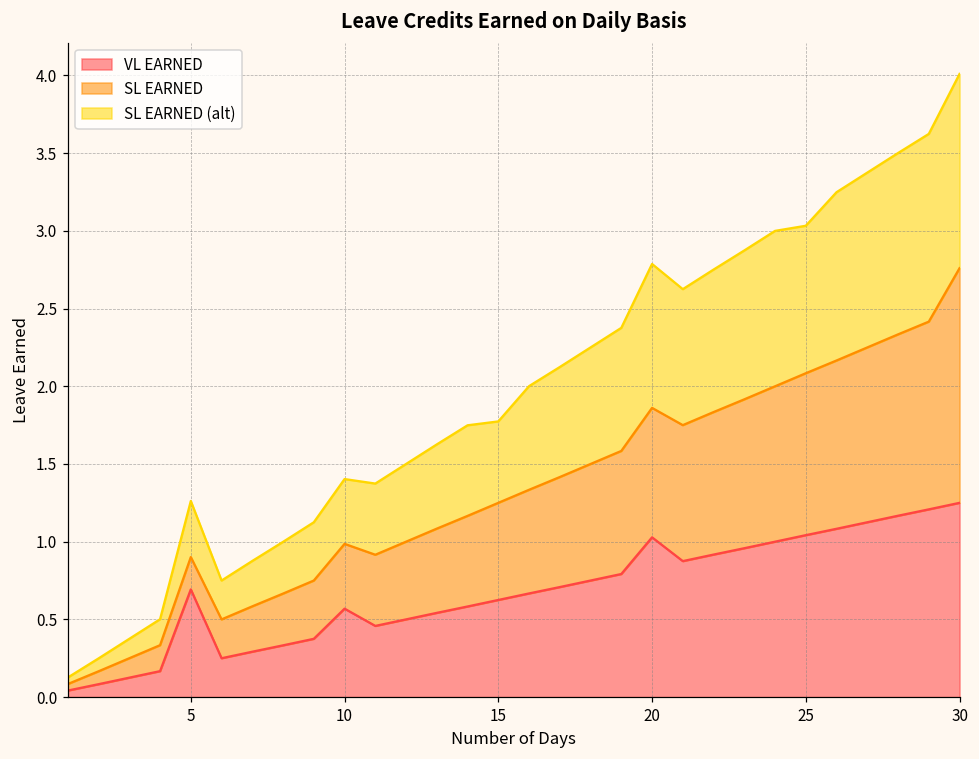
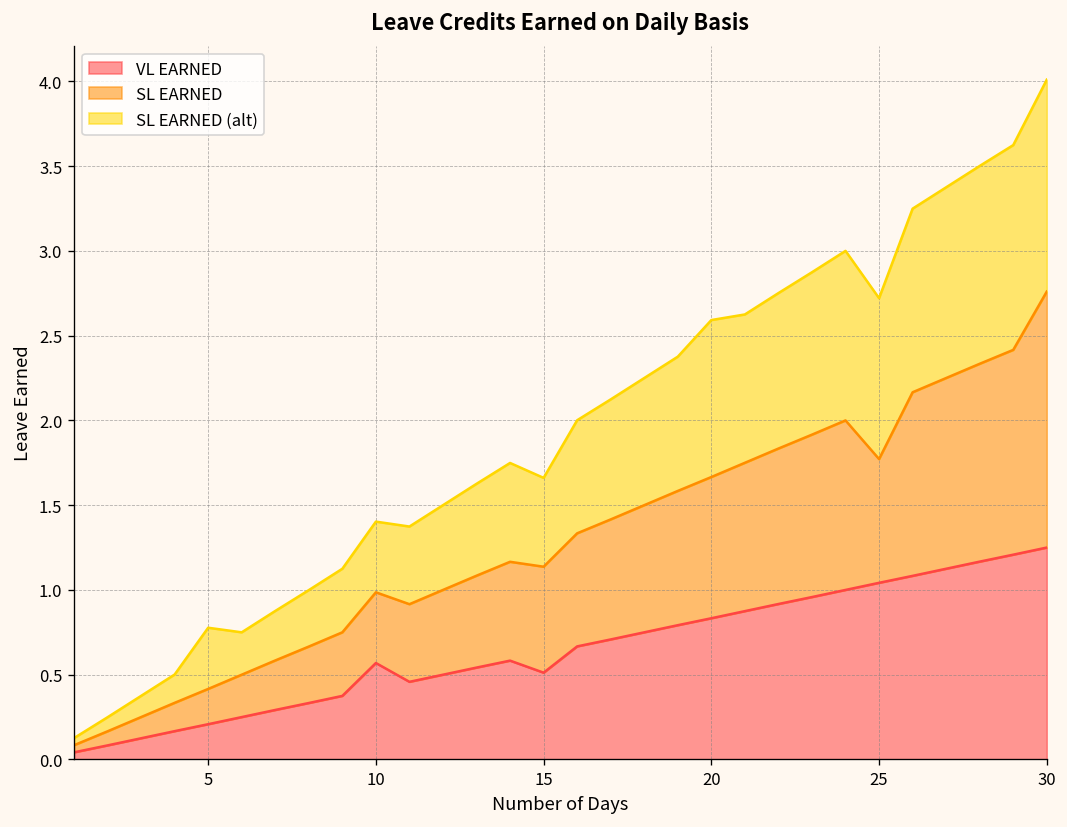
VL EARNED, 5: 0.69 -> 0.21
VL EARNED, 15: 0.63 -> 0.51
VL EARNED, 20: 1.03 -> 0.83
SL EARNED, 25: 1.04 -> 0.73
